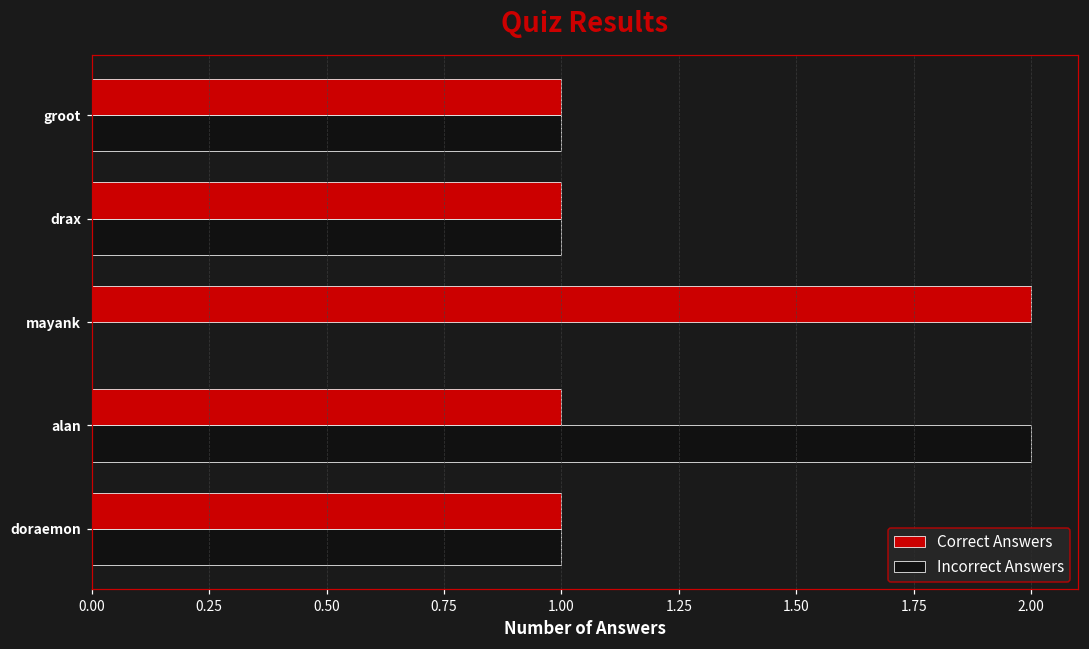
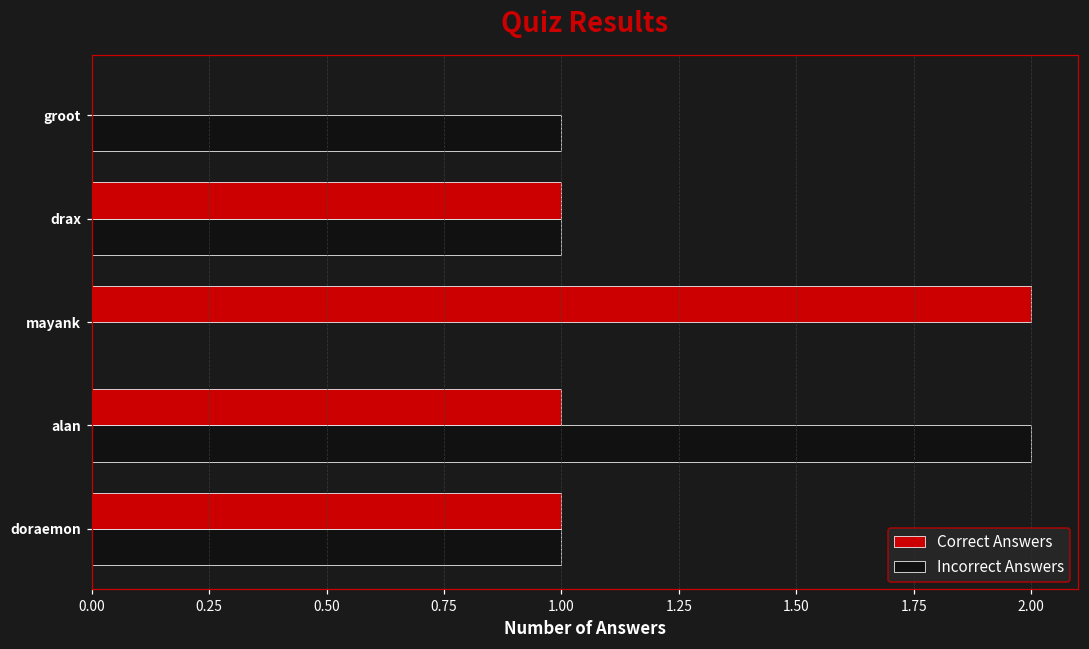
Correct Answers, groot: 1 -> 0
